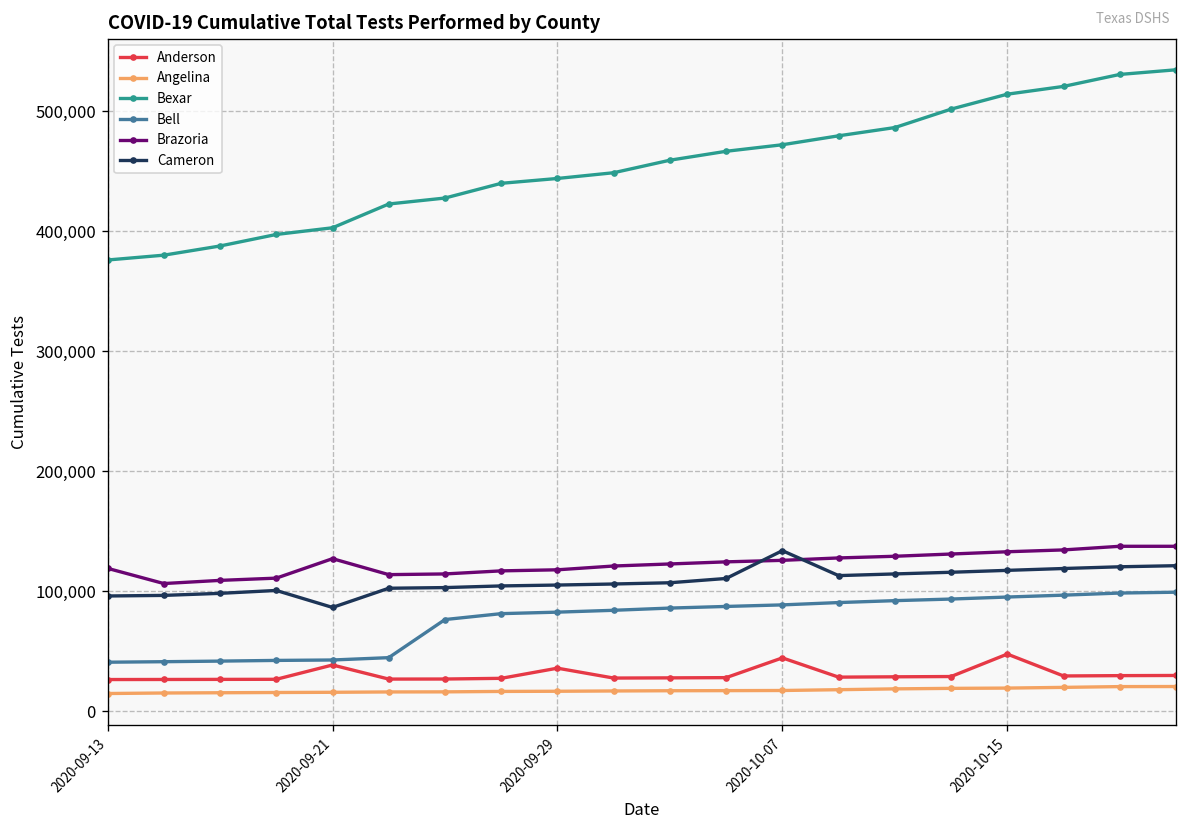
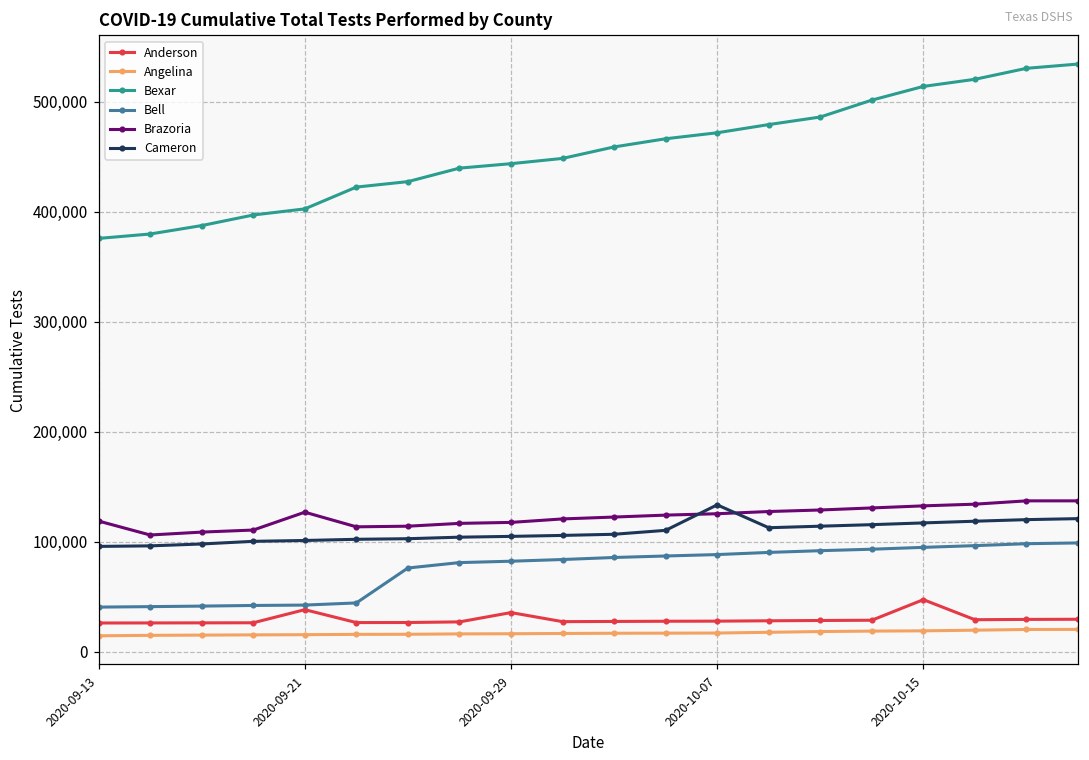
Cameron, 2020-09-21: 86,000 -> 101,000
Anderson, 2020-10-07: 44,000 -> 28,000
